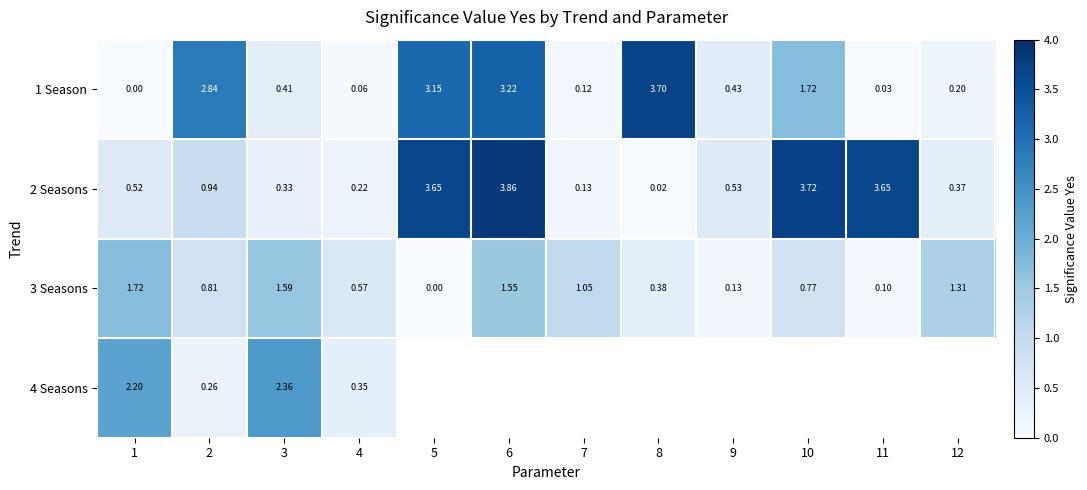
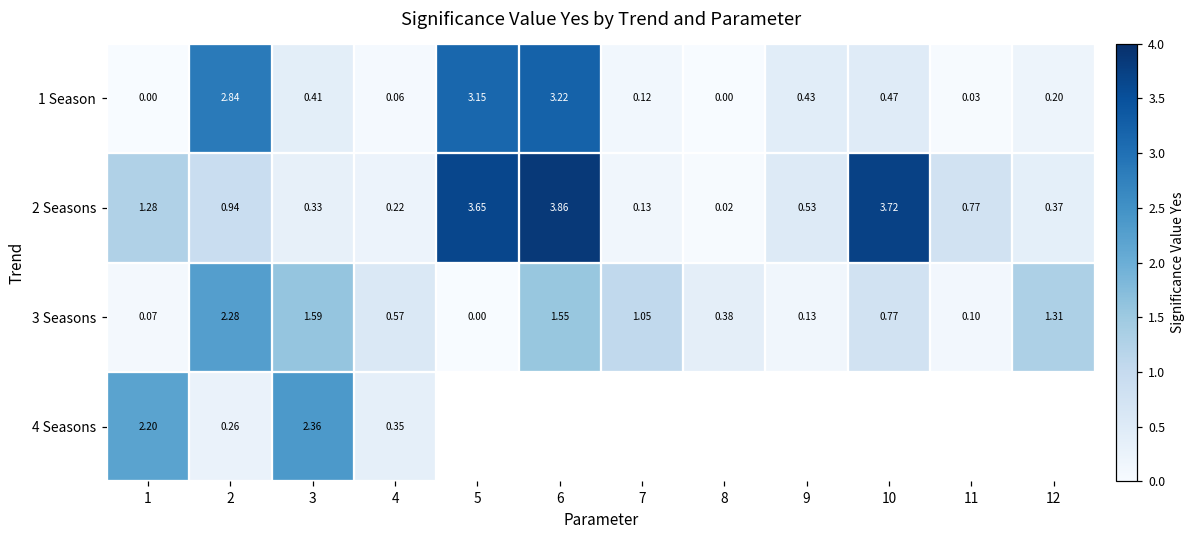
1 Season, 8: 3.70 -> 0.00
1 Season, 10: 1.72 -> 0.47
2 Seasons, 1: 0.52 -> 1.28
2 Seasons, 11: 3.65 -> 0.77
3 Seasons, 1: 1.72 -> 0.07
3 Seasons, 2: 0.81 -> 2.28
